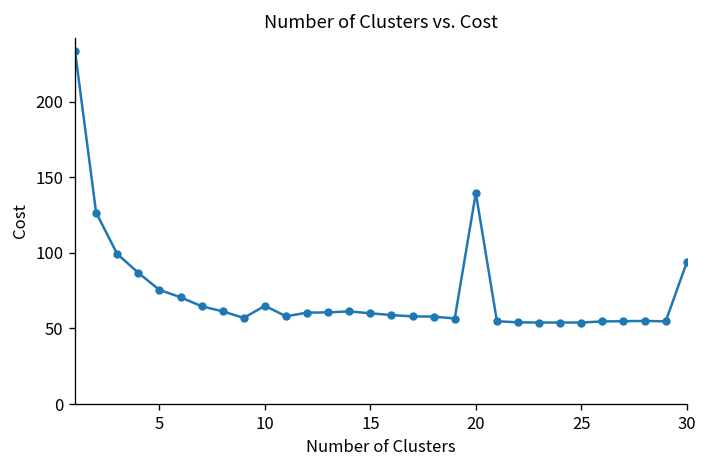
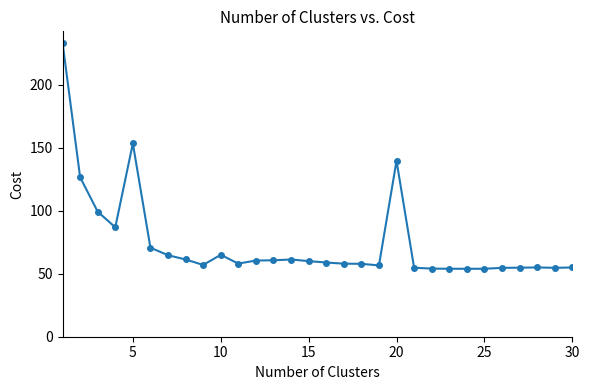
5: 76 -> 153
30: 94 -> 55
